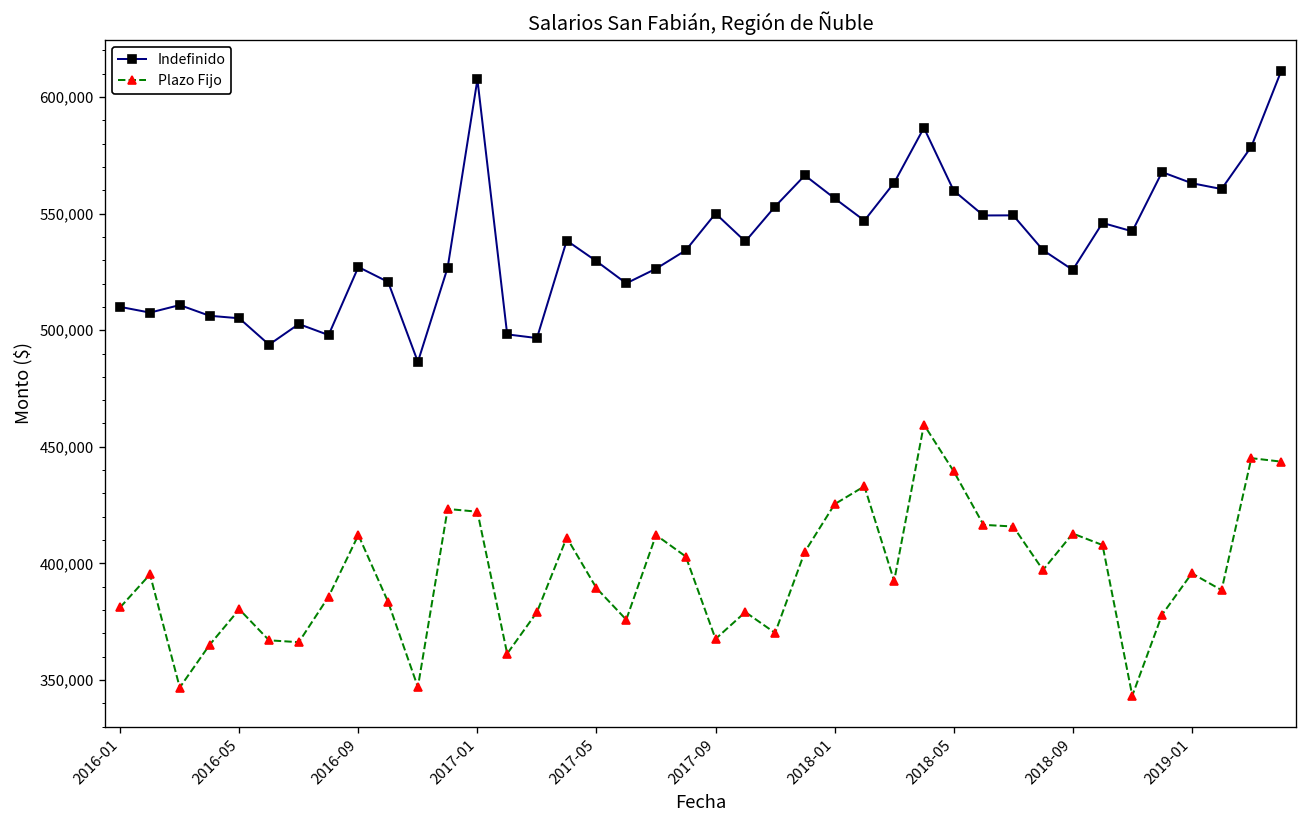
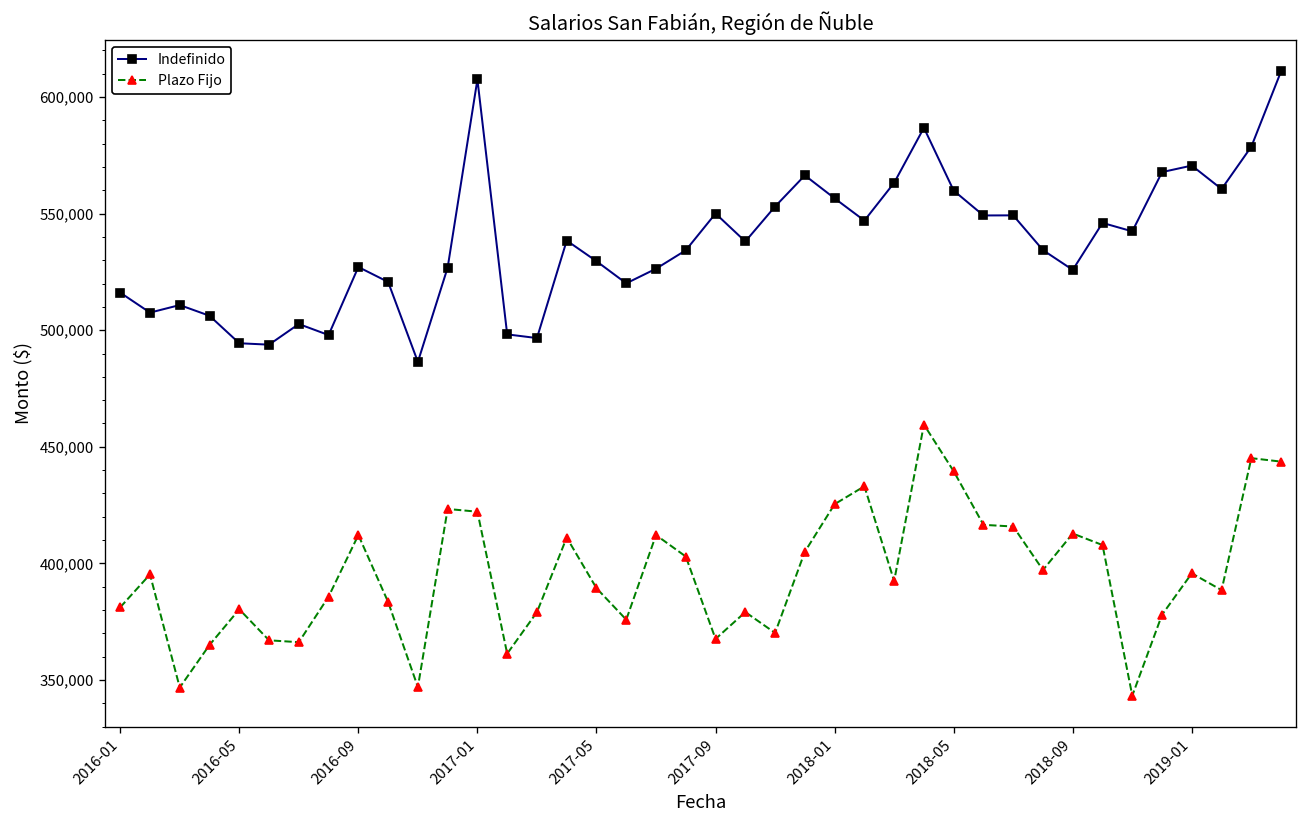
Indefinido, 2016-01: 510,000 -> 516,000
Indefinido, 2016-05: 505,000 -> 494,000
Indefinido, 2019-01: 563,000 -> 571,000
